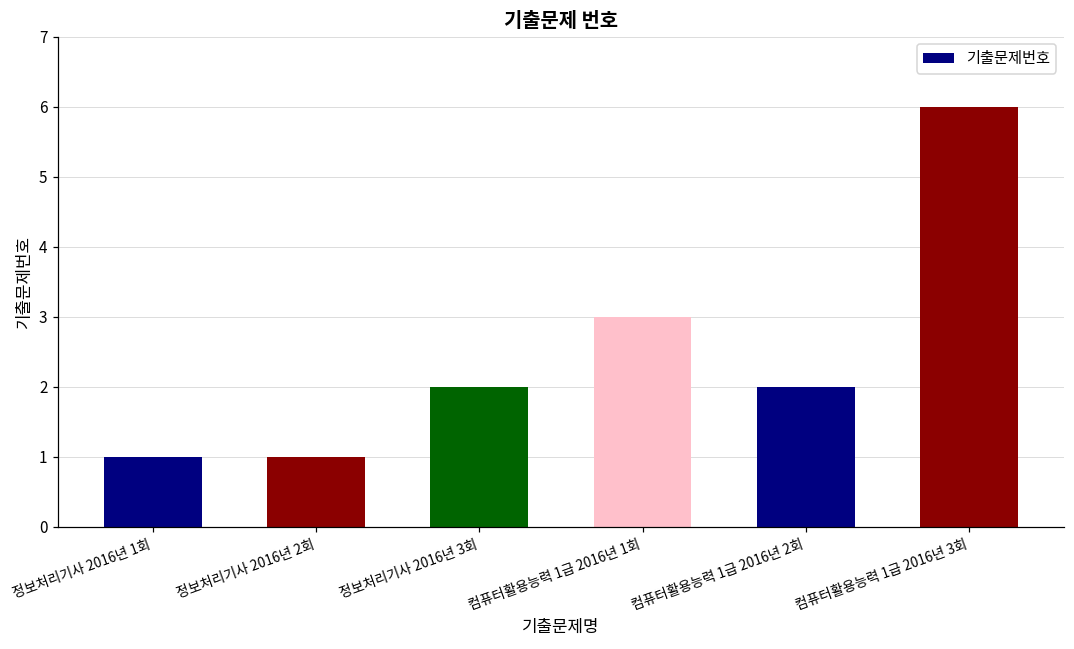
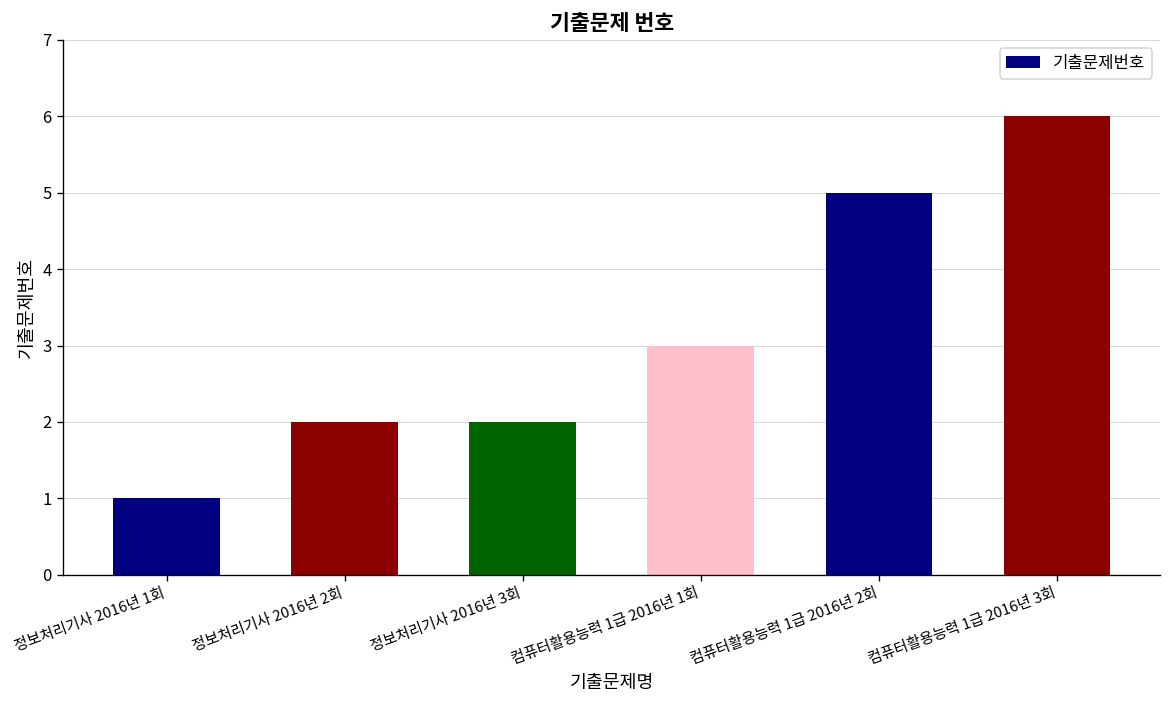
정보처리기사 2016년 2회: 1 -> 2
컴퓨터활용능력 1급 2016년 2회: 2 -> 5
